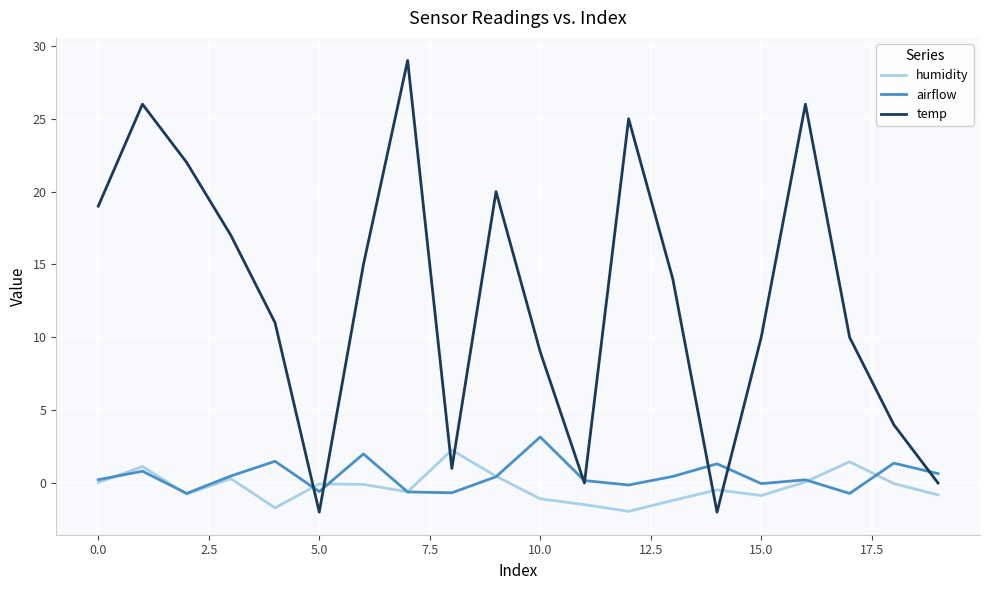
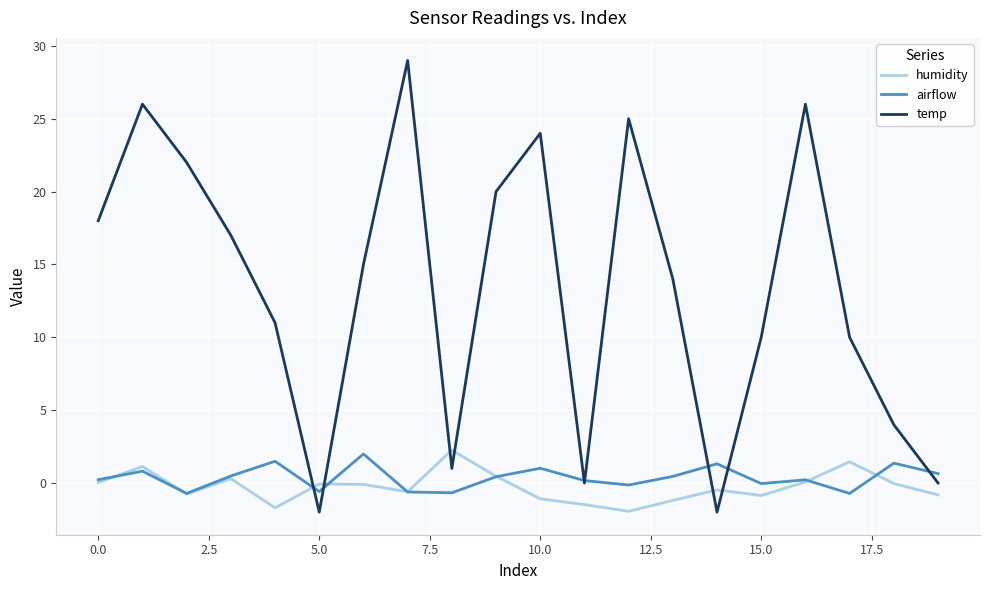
temp, 0.0: 19 -> 18
airflow, 10.0: 3.2 -> 1.0
temp, 10.0: 9 -> 24
